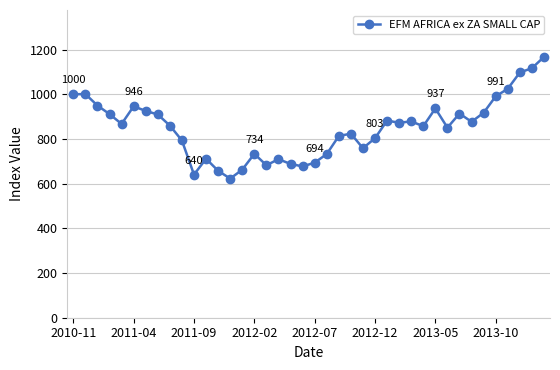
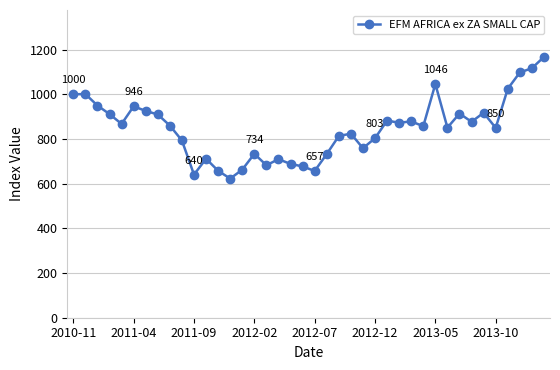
2012-07: 694 -> 657
2013-05: 937 -> 1046
2013-10: 991 -> 850
